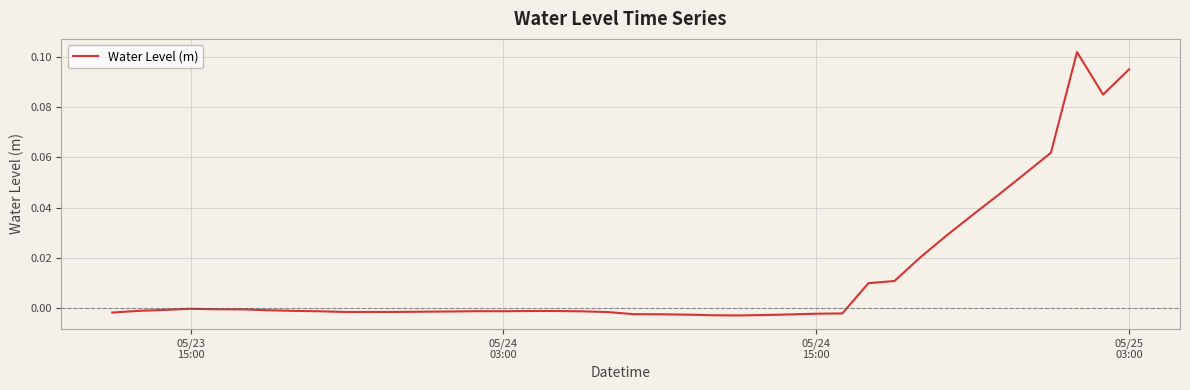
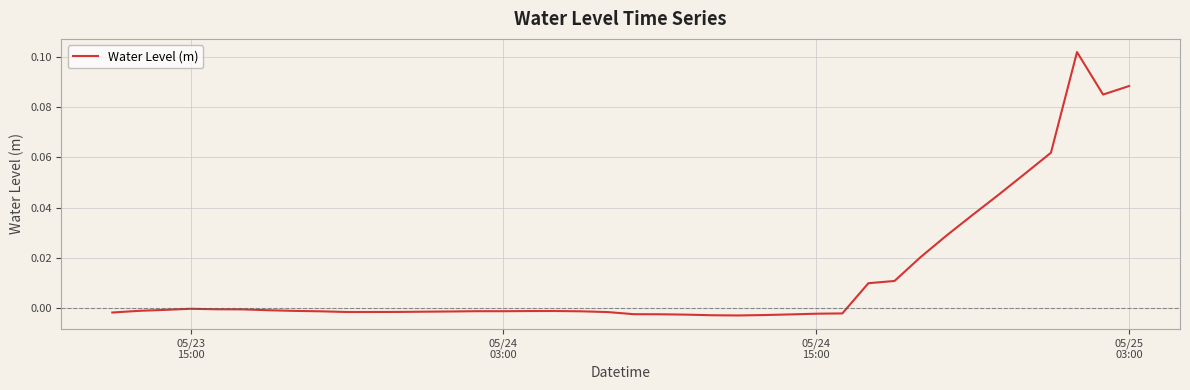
05/25 03:00: 0.095 -> 0.088
